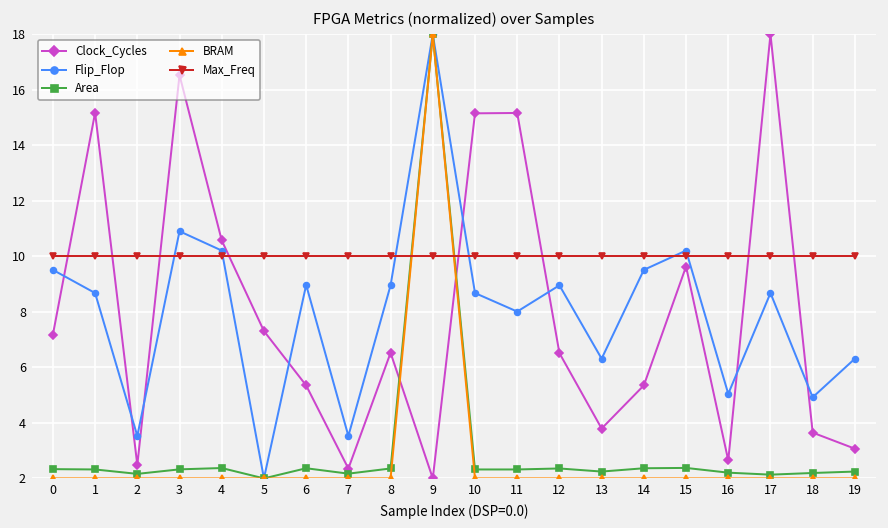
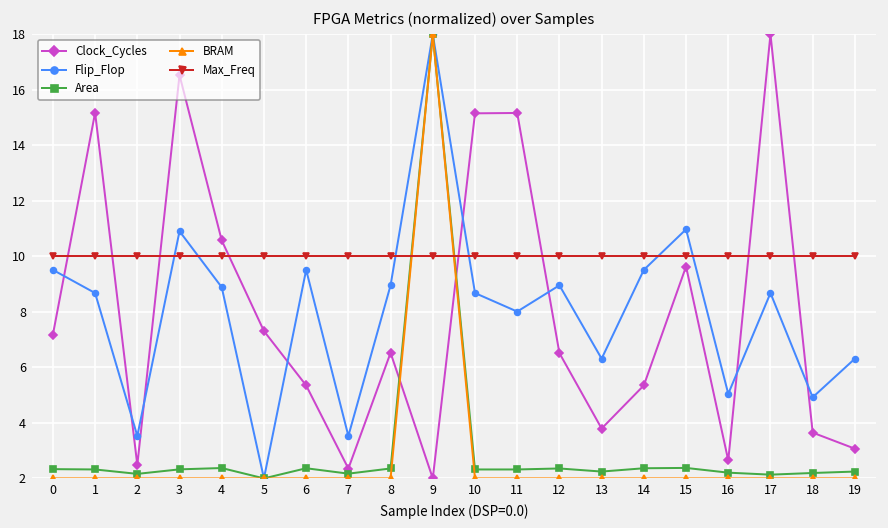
Flip_Flop, 4: 10.2 -> 8.9
Flip_Flop, 6: 9.0 -> 9.5
Flip_Flop, 15: 10.2 -> 11.0
